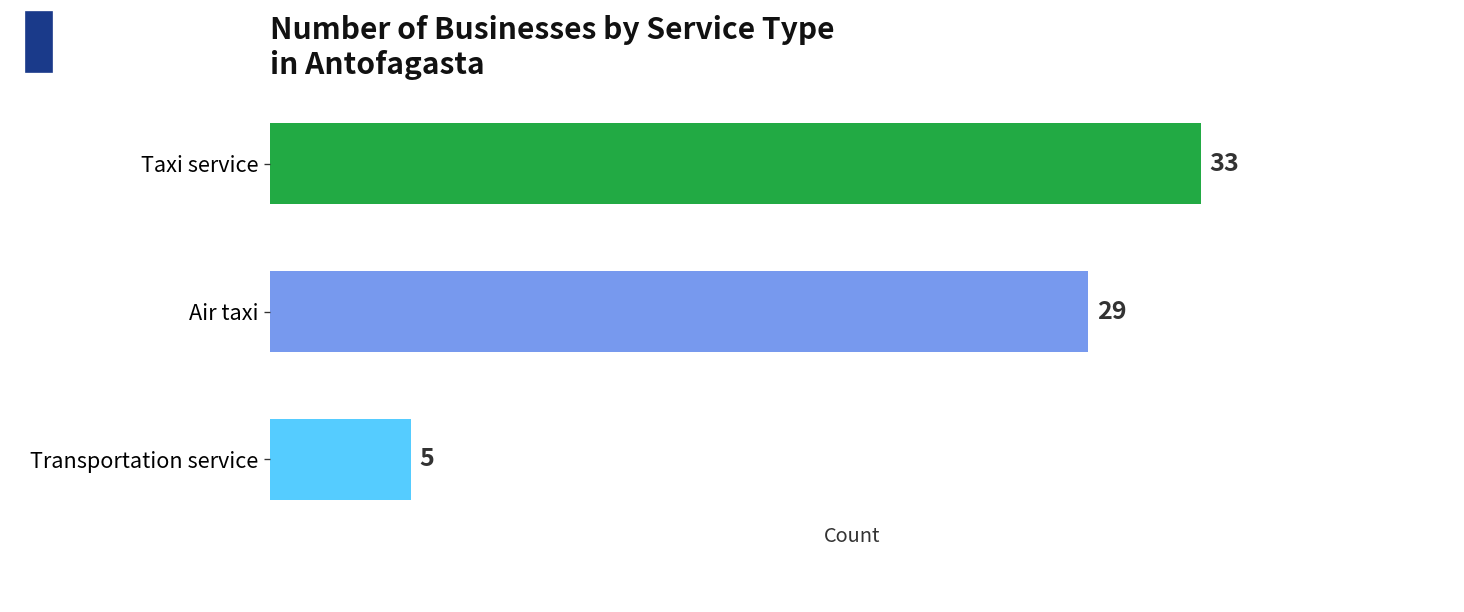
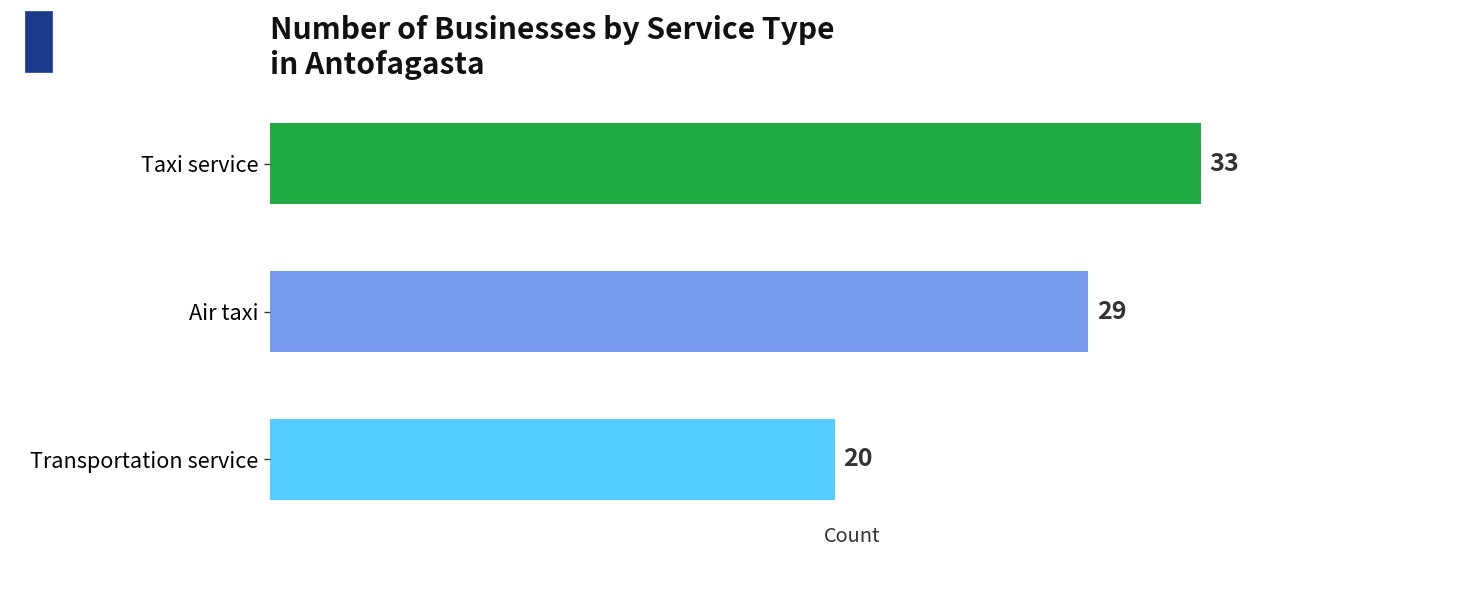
Transportation service: 5 -> 20
